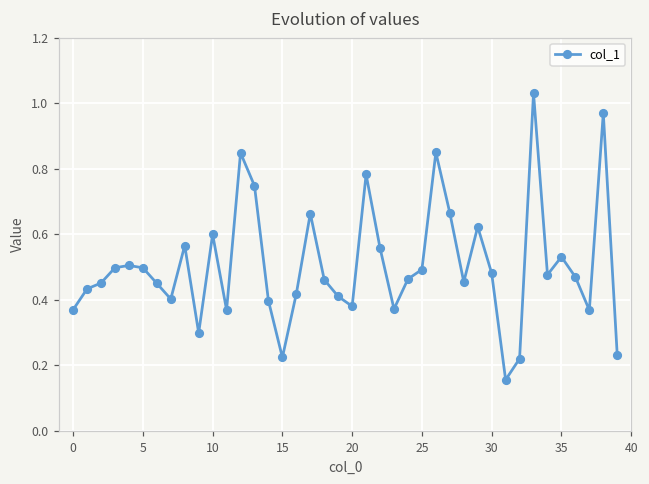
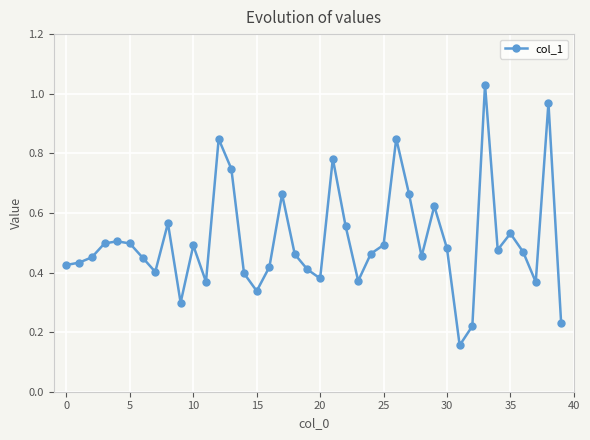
0: 0.37 -> 0.43
10: 0.60 -> 0.49
15: 0.22 -> 0.34
